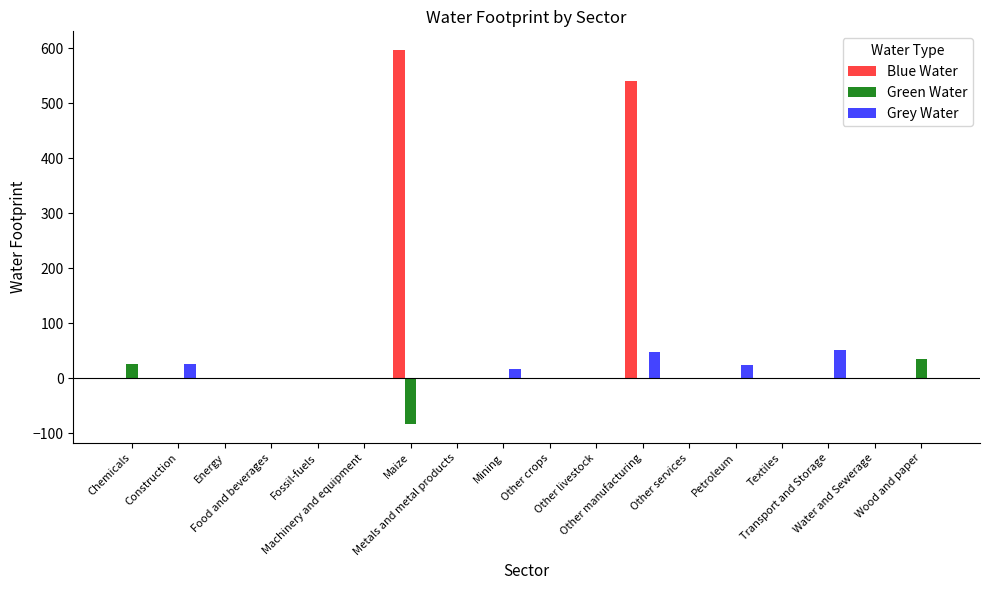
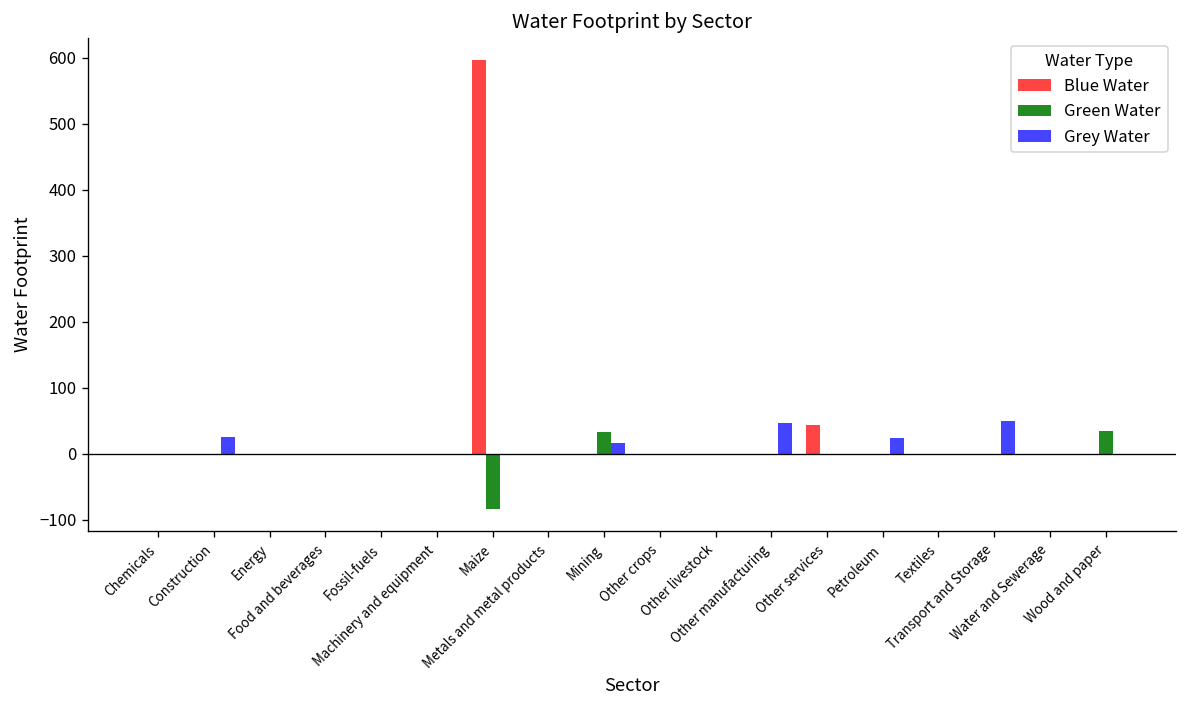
Green Water, Chemicals: 30 -> 0
Green Water, Mining: 0 -> 30
Blue Water, Other manufacturing: 540 -> 0
Blue Water, Other services: 0 -> 40
